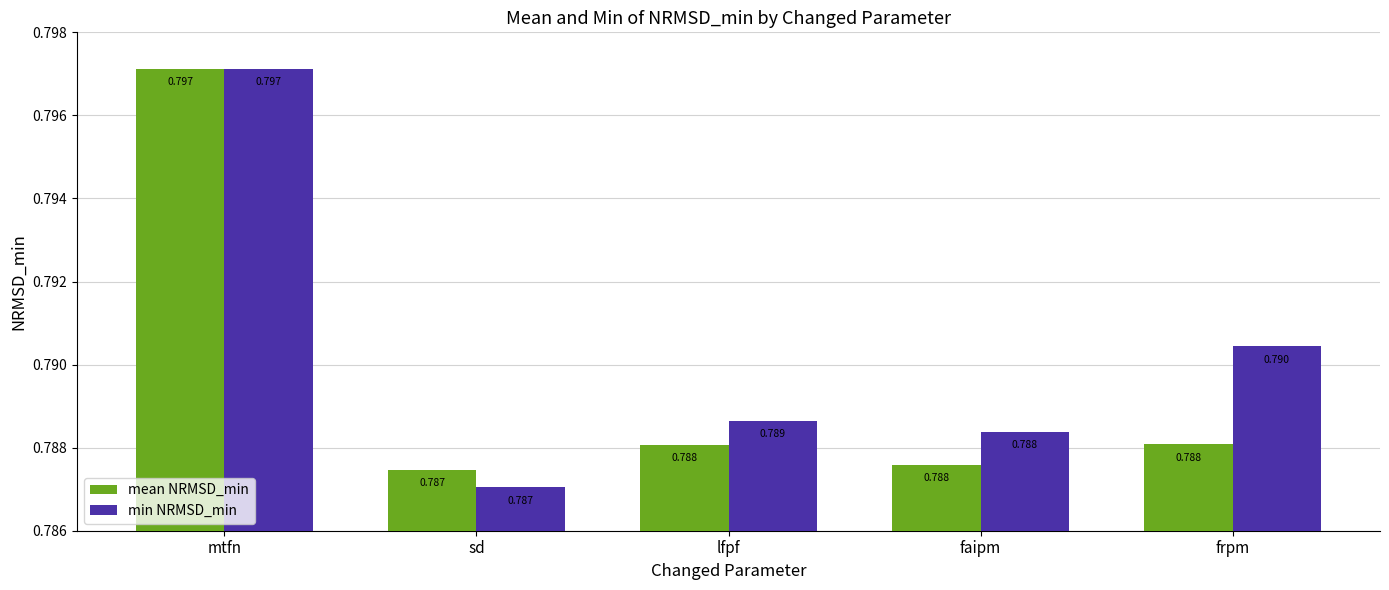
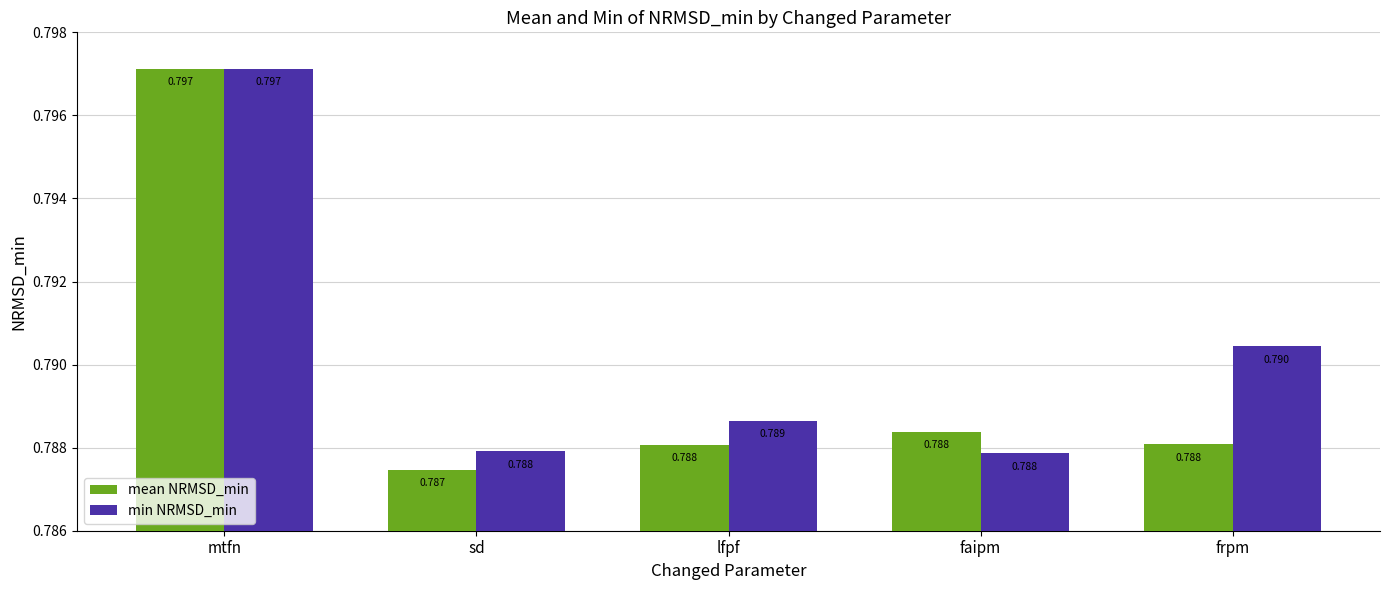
min NRMSD_min, sd: 0.787 -> 0.788
mean NRMSD_min, faipm: 0.7876 -> 0.7884
min NRMSD_min, faipm: 0.7884 -> 0.7879
